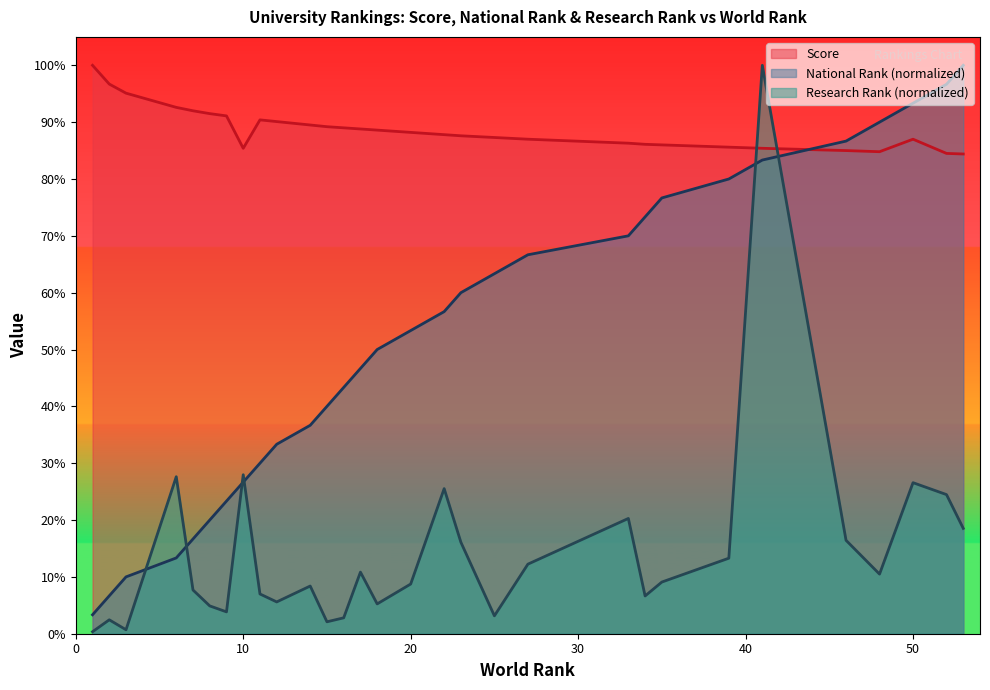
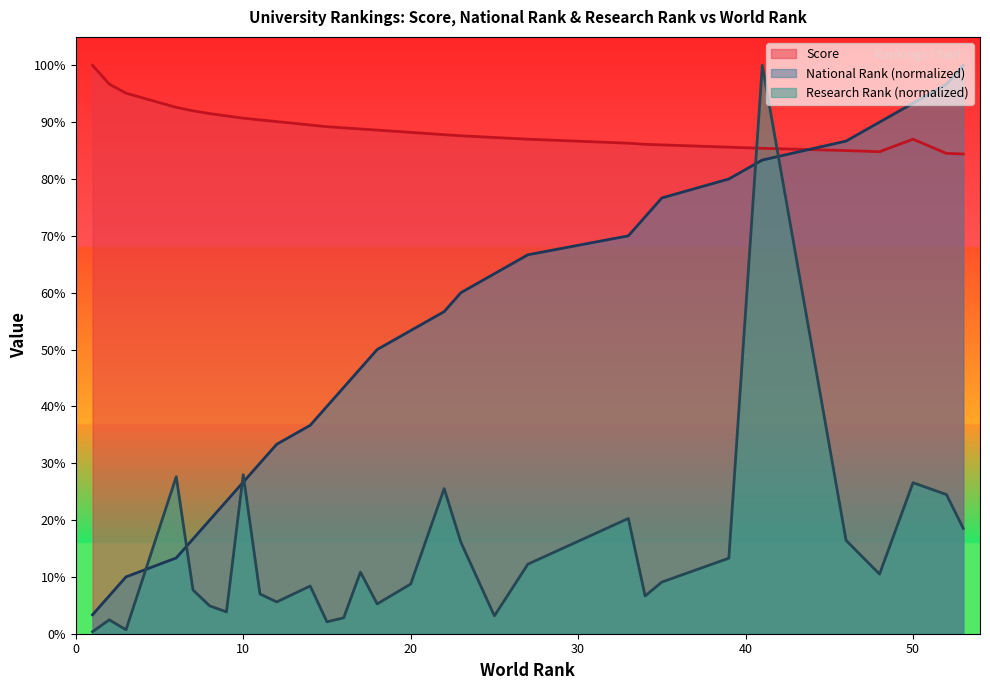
Score, 10: 85% -> 91%
